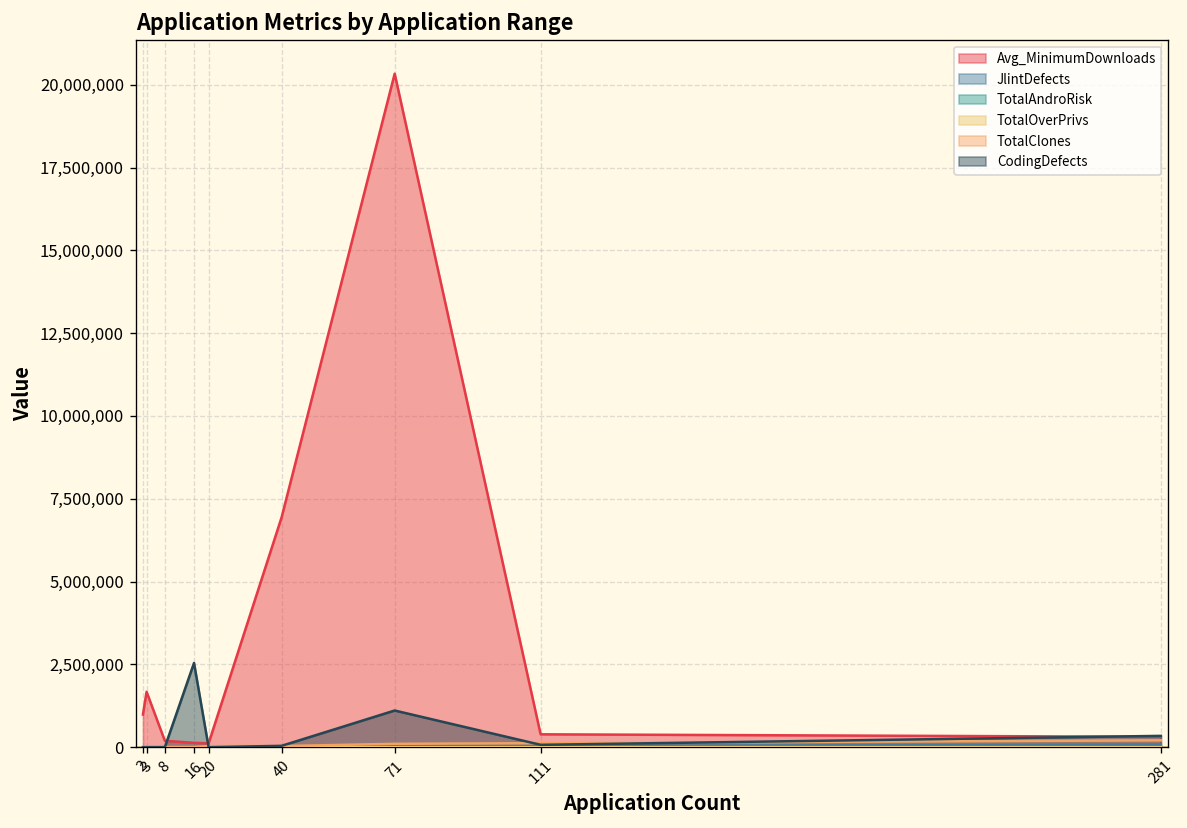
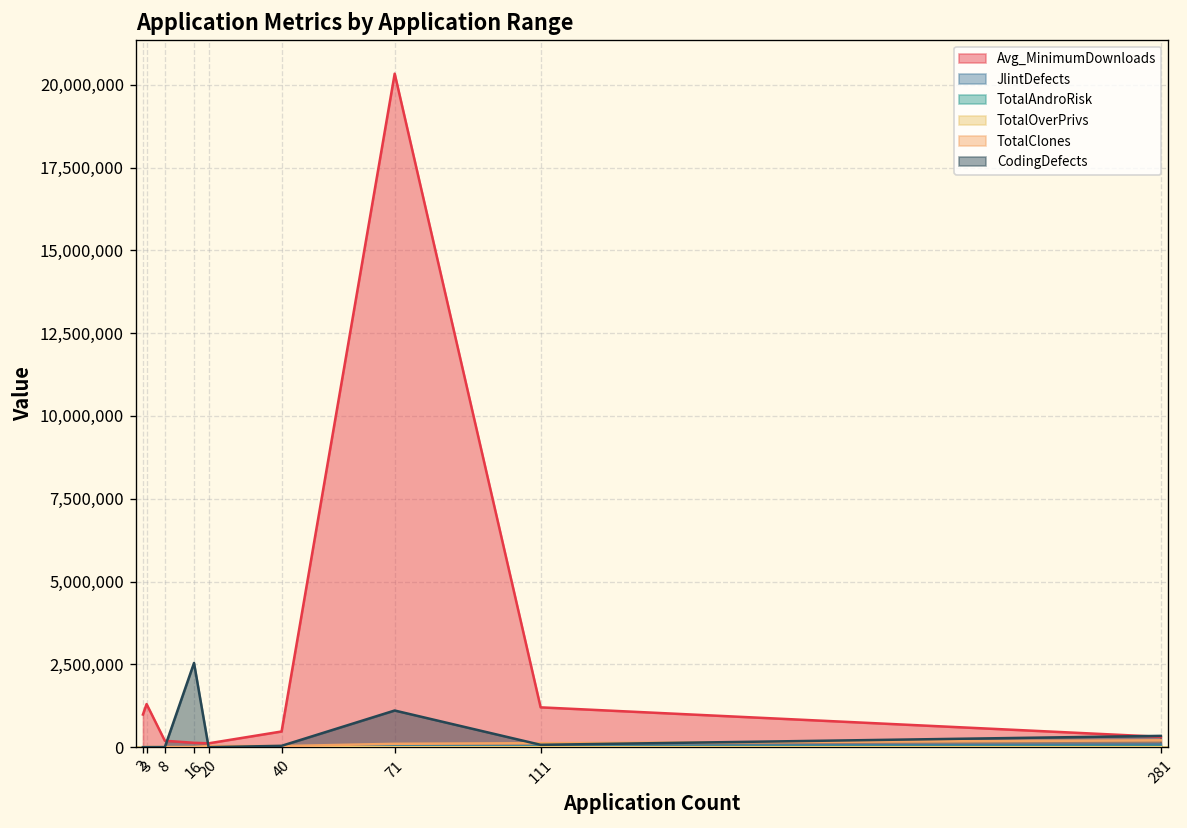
Avg_MinimumDownloads, 3: 1,700,000 -> 1,300,000
Avg_MinimumDownloads, 40: 6,900,000 -> 500,000
Avg_MinimumDownloads, 111: 400,000 -> 1,200,000
